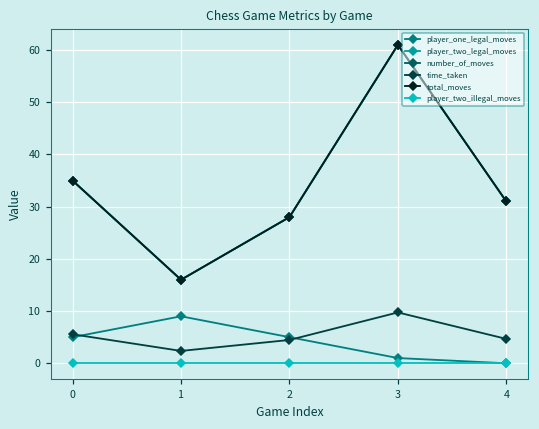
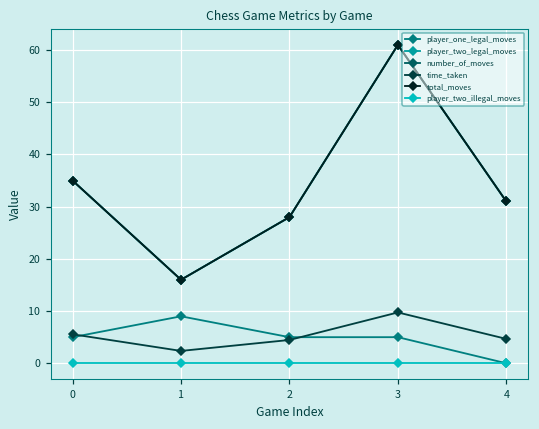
player_one_legal_moves, 3: 1 -> 5
